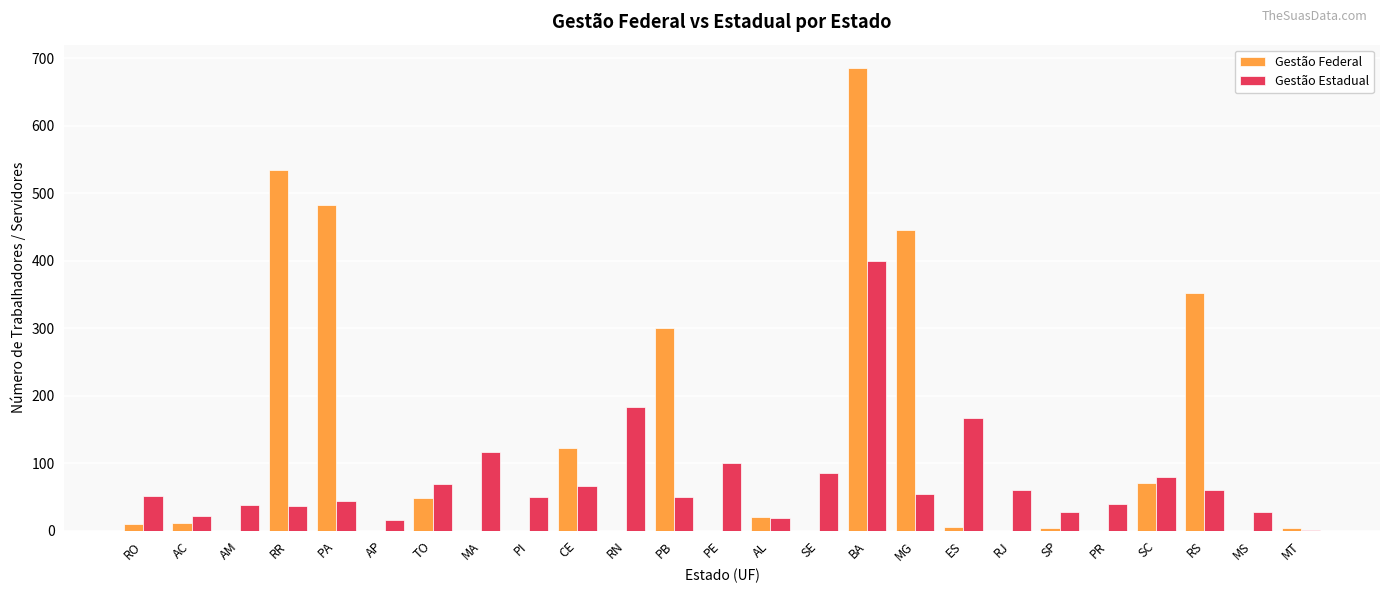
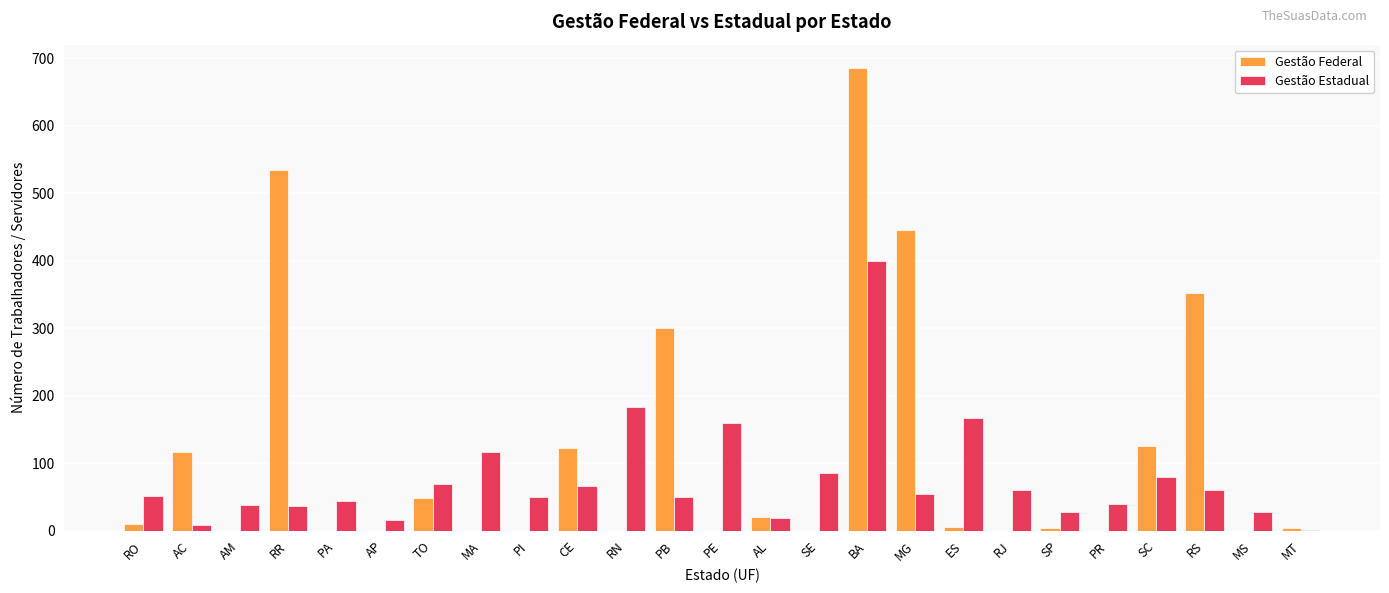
Gestão Federal, AC: 10 -> 120
Gestão Estadual, AC: 20 -> 10
Gestão Federal, PA: 480 -> 0
Gestão Estadual, PE: 100 -> 160
Gestão Federal, SC: 70 -> 130
